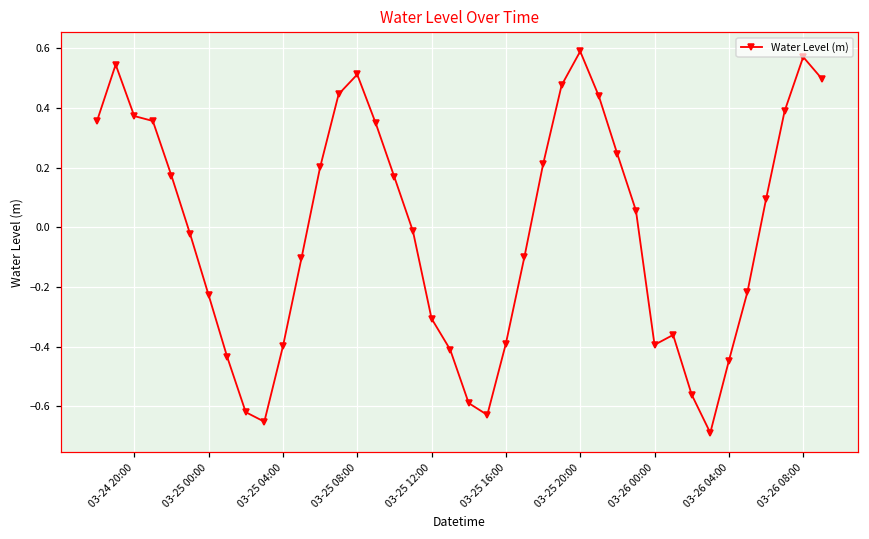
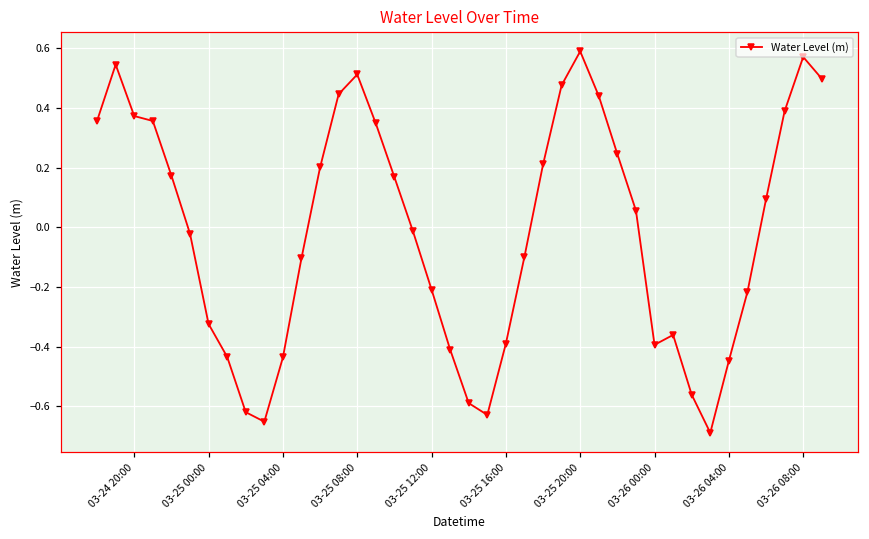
03-25 00:00: -0.23 -> -0.32
03-25 04:00: -0.40 -> -0.44
03-25 12:00: -0.31 -> -0.21
